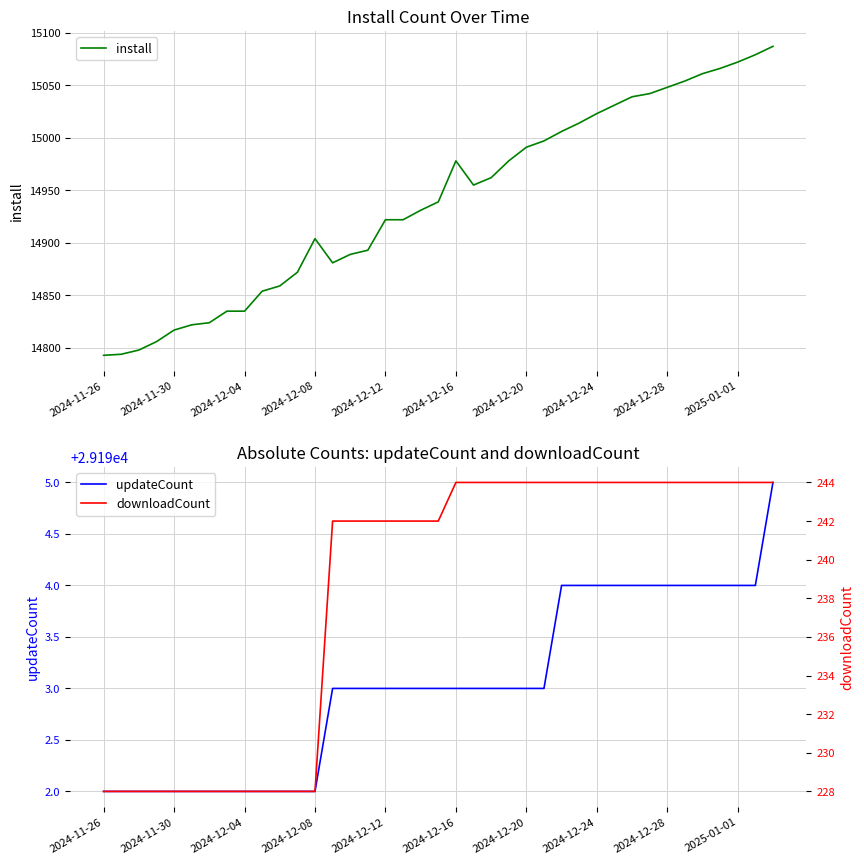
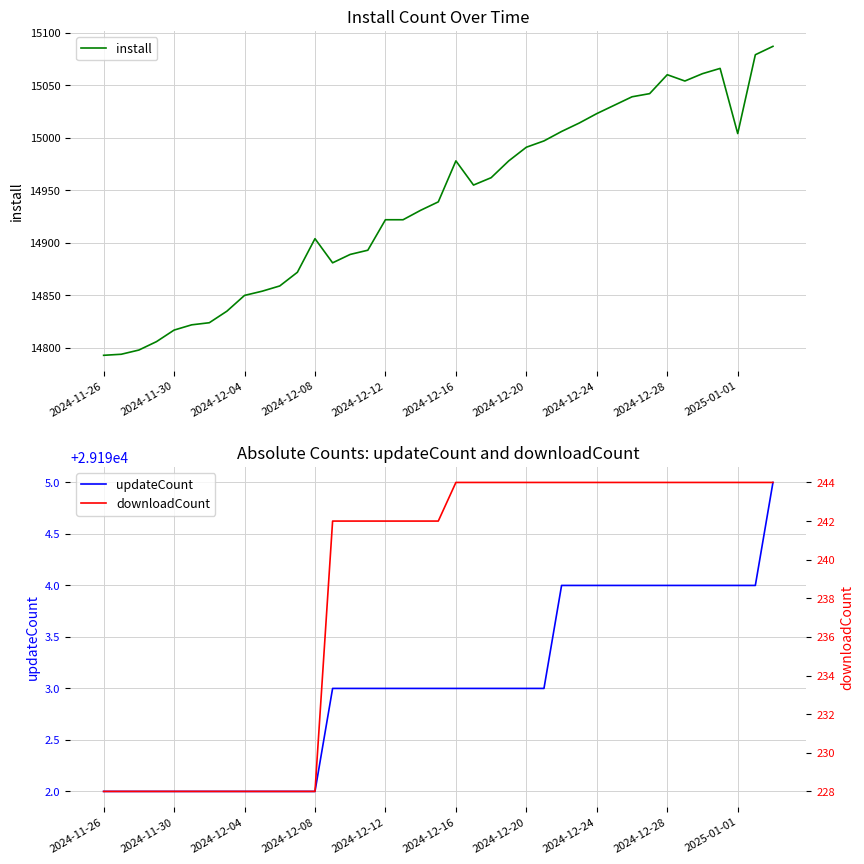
Install Count Over Time, 2024-12-04: 14835 -> 14850
Install Count Over Time, 2024-12-28: 15048 -> 15060
Install Count Over Time, 2025-01-01: 15072 -> 15004
